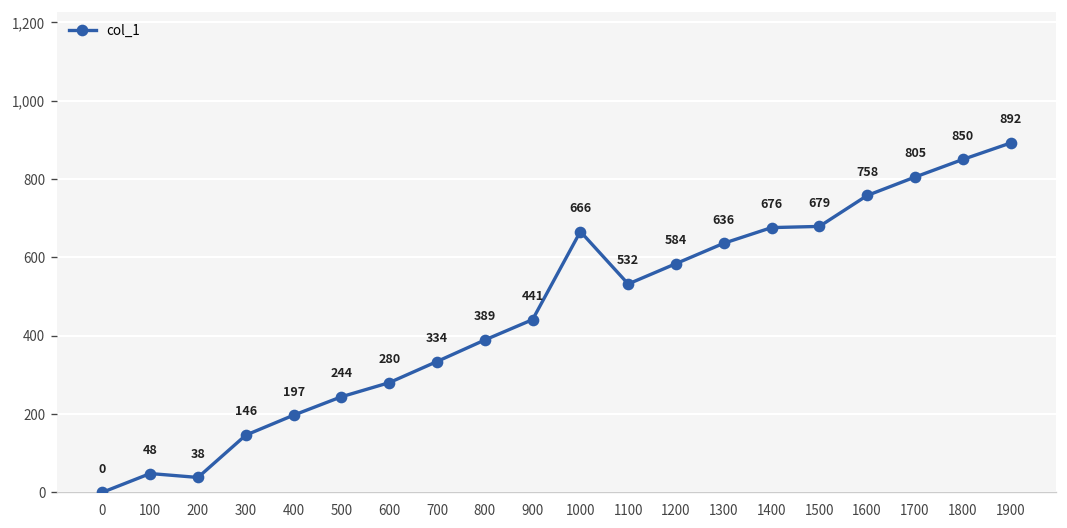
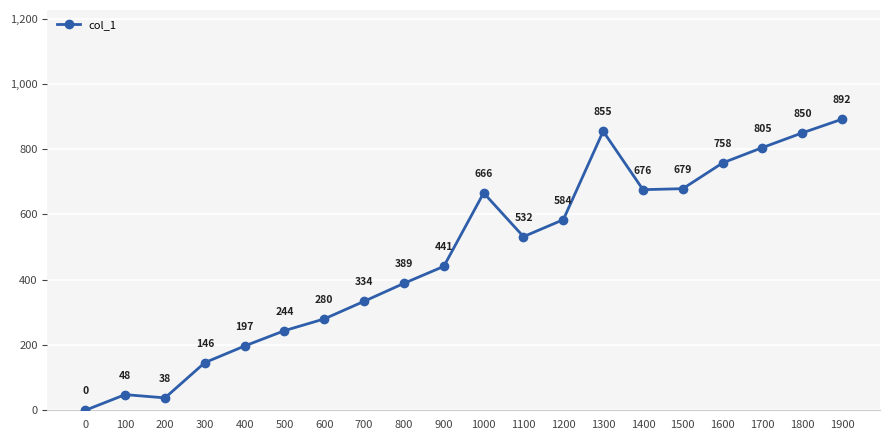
1300: 636 -> 855
